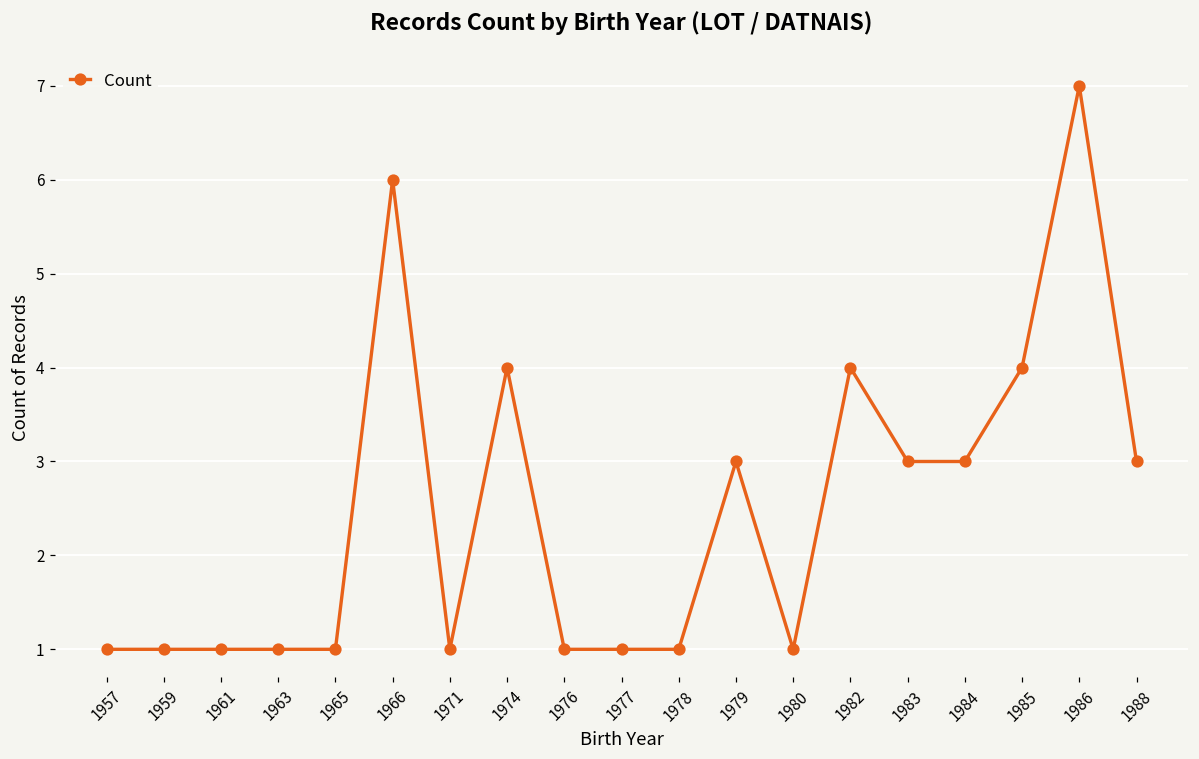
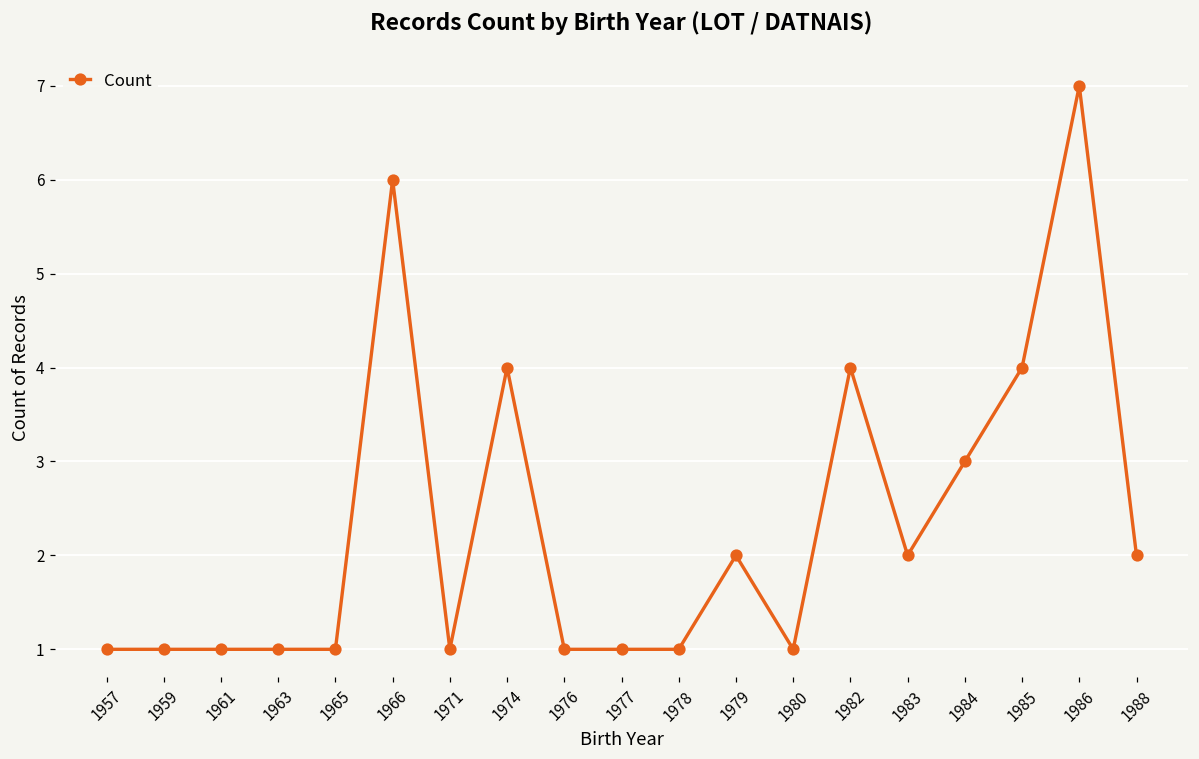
1979: 3 -> 2
1983: 3 -> 2
1988: 3 -> 2
